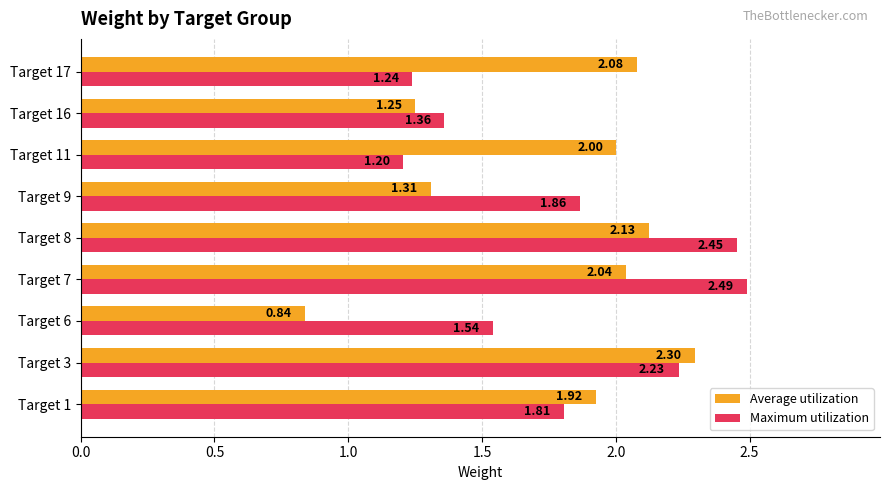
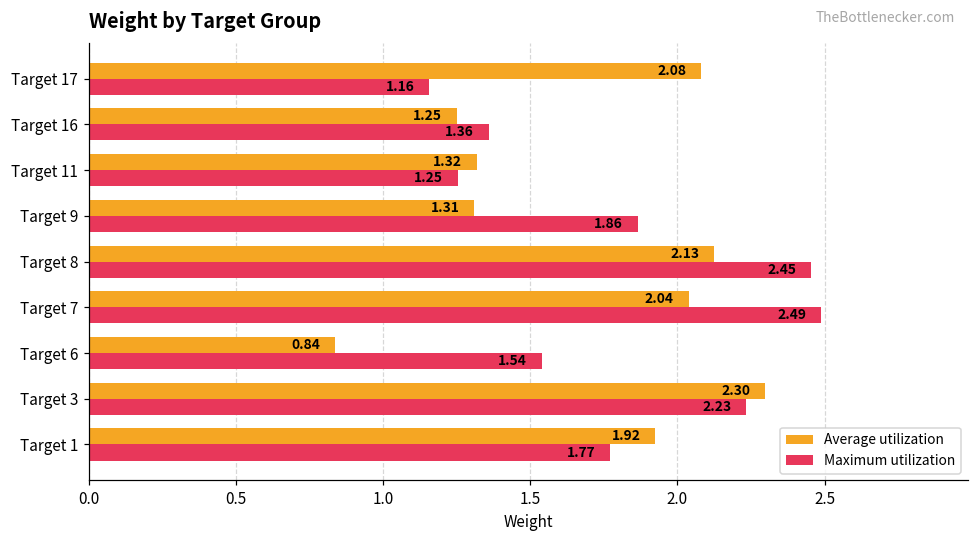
Maximum utilization, Target 17: 1.24 -> 1.16
Average utilization, Target 11: 2.00 -> 1.32
Maximum utilization, Target 11: 1.20 -> 1.25
Maximum utilization, Target 1: 1.81 -> 1.77
